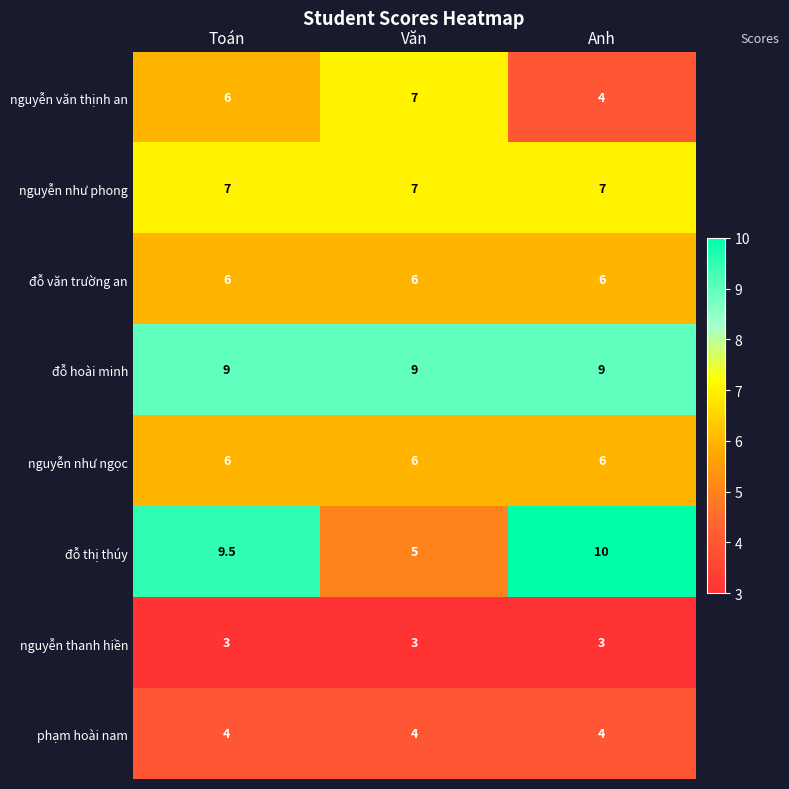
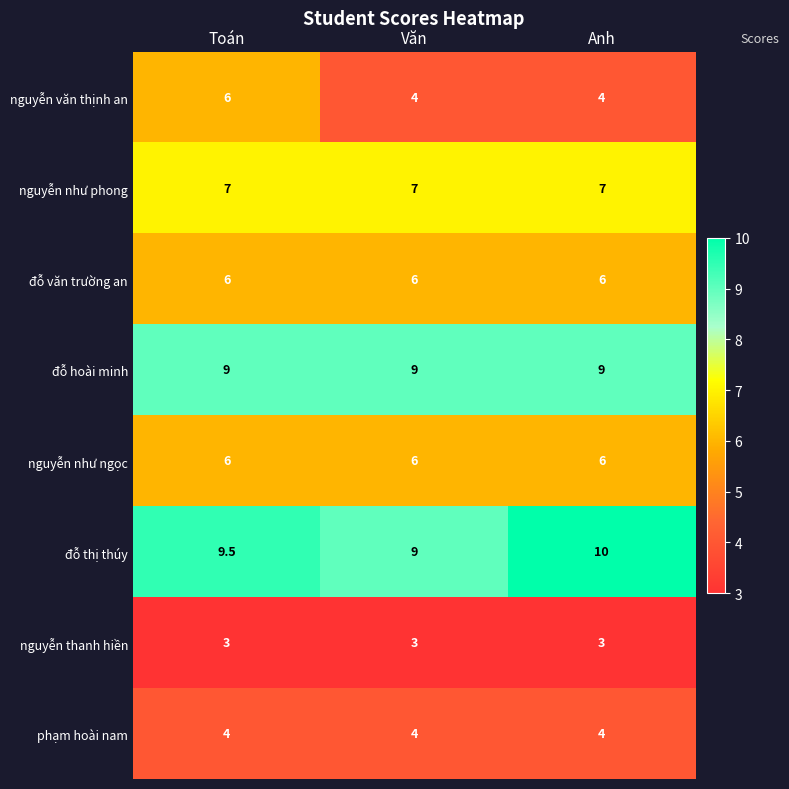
nguyễn văn thịnh an, Văn: 7 -> 4
đỗ thị thúy, Văn: 5 -> 9
